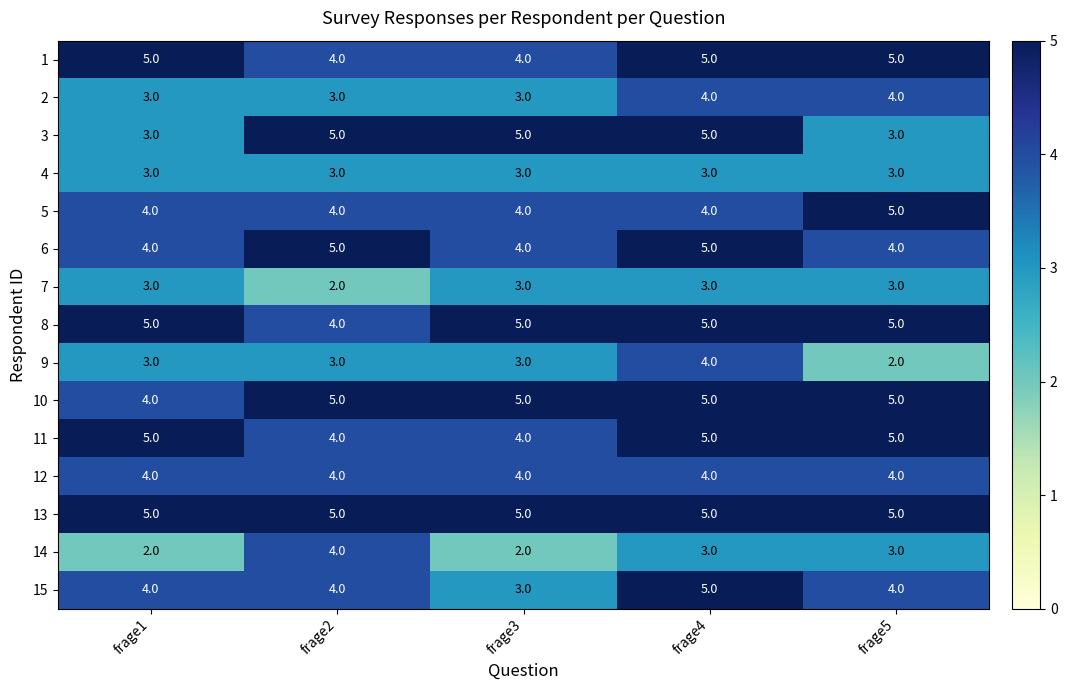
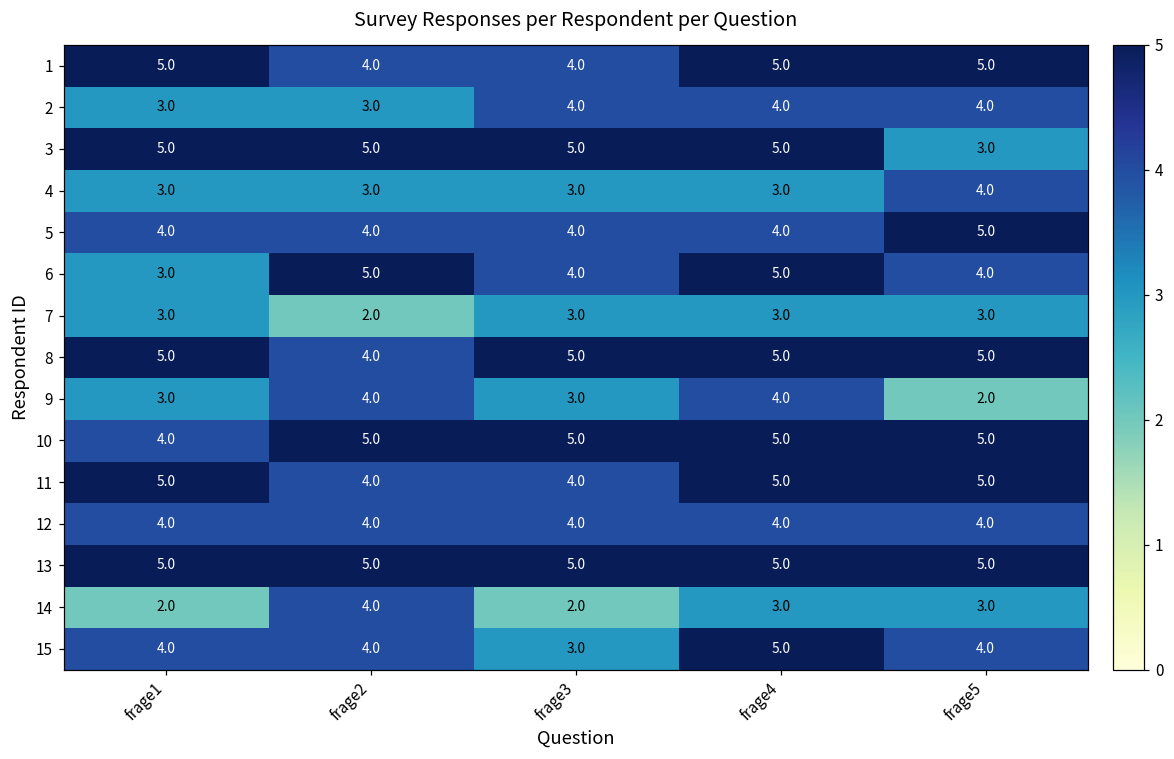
2, frage3: 3.0 -> 4.0
3, frage1: 3.0 -> 5.0
4, frage5: 3.0 -> 4.0
6, frage1: 4.0 -> 3.0
9, frage2: 3.0 -> 4.0
